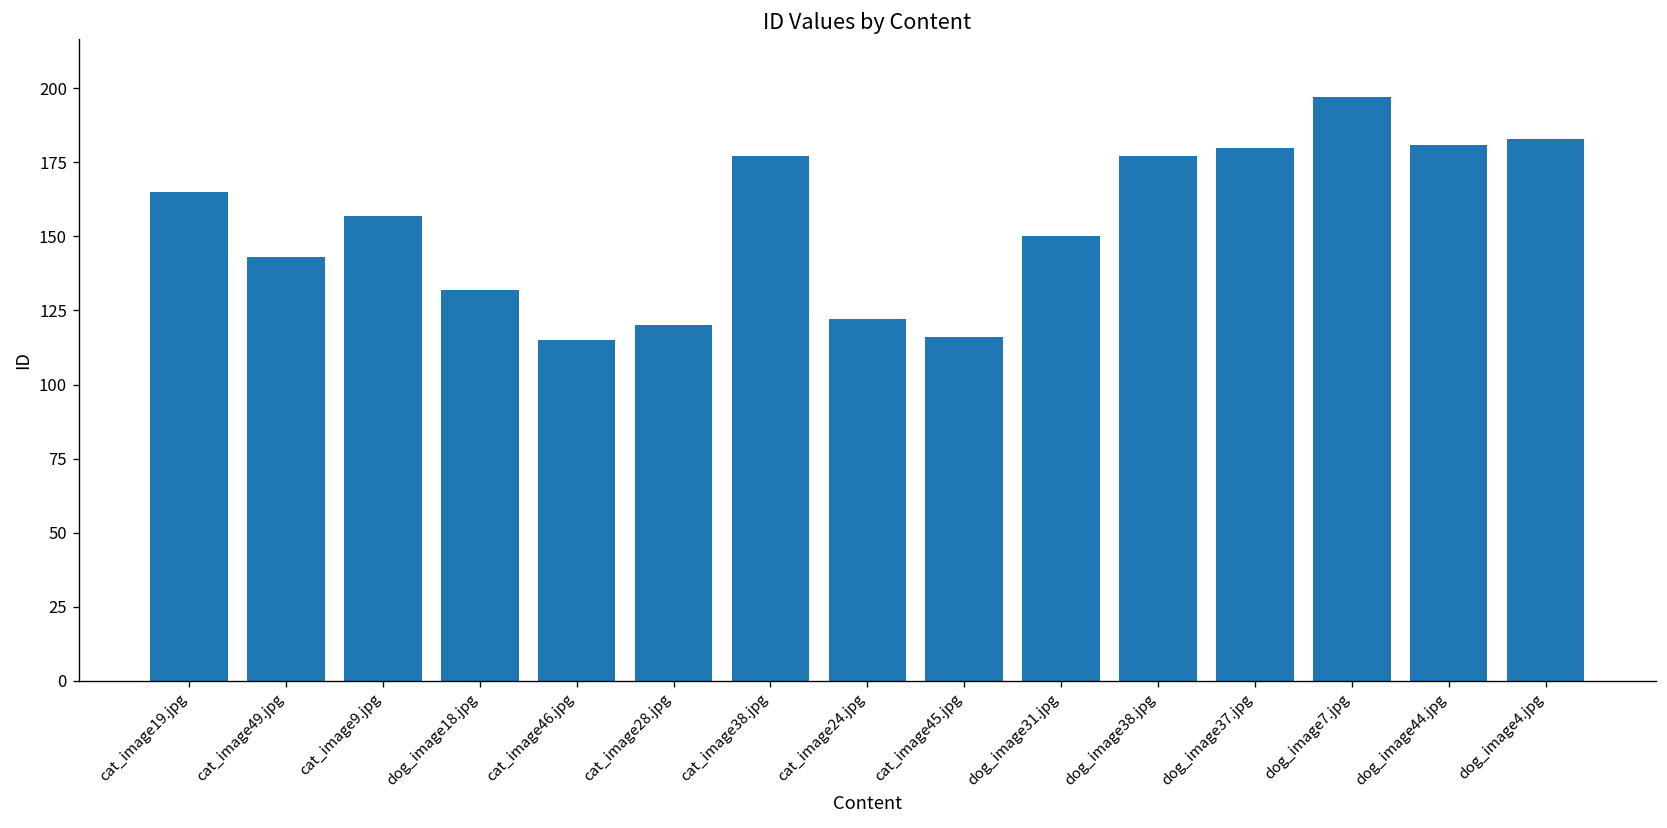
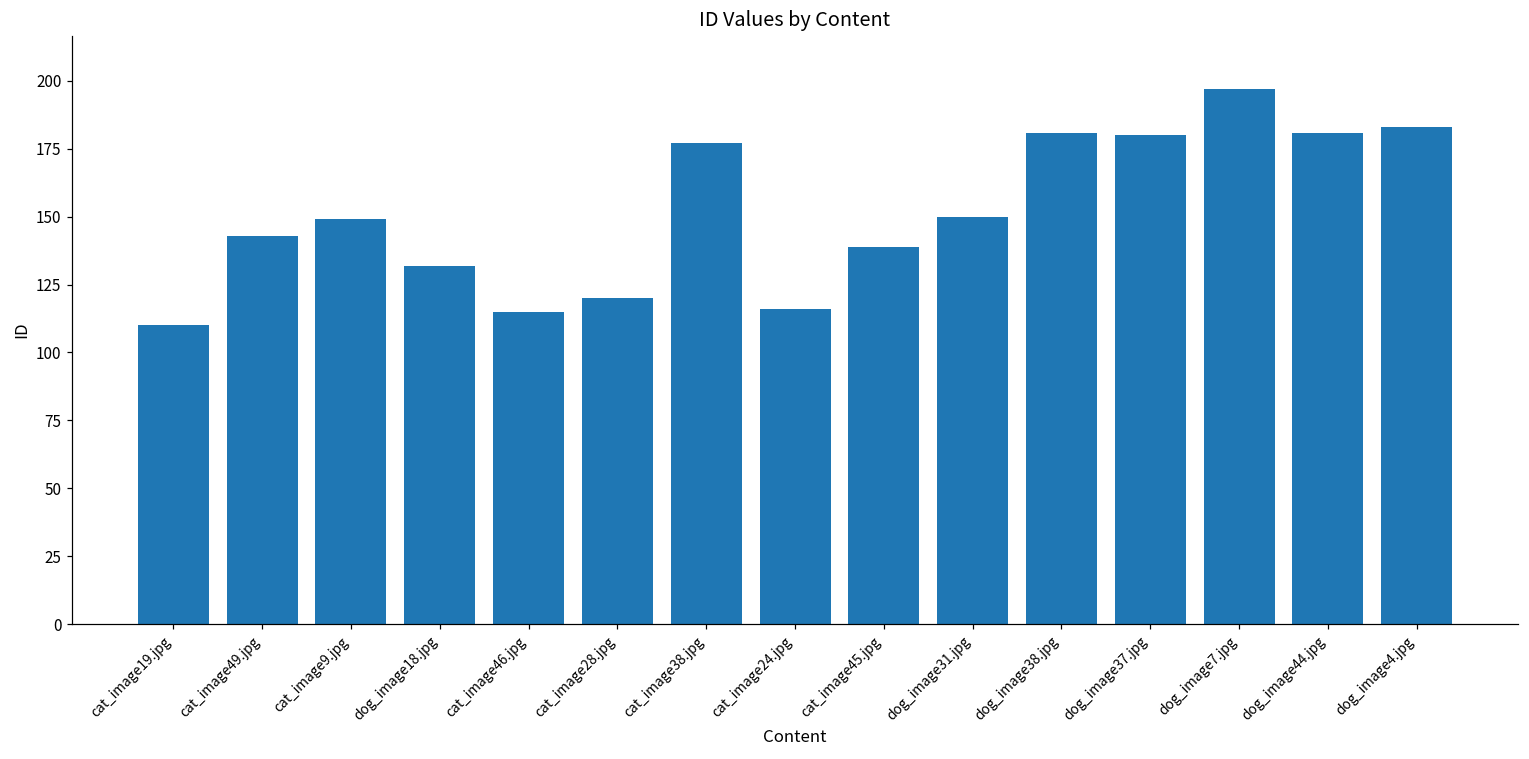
cat_image19.jpg: 165 -> 110
cat_image9.jpg: 157 -> 149
cat_image24.jpg: 122 -> 116
cat_image45.jpg: 116 -> 139
dog_image38.jpg: 177 -> 181
